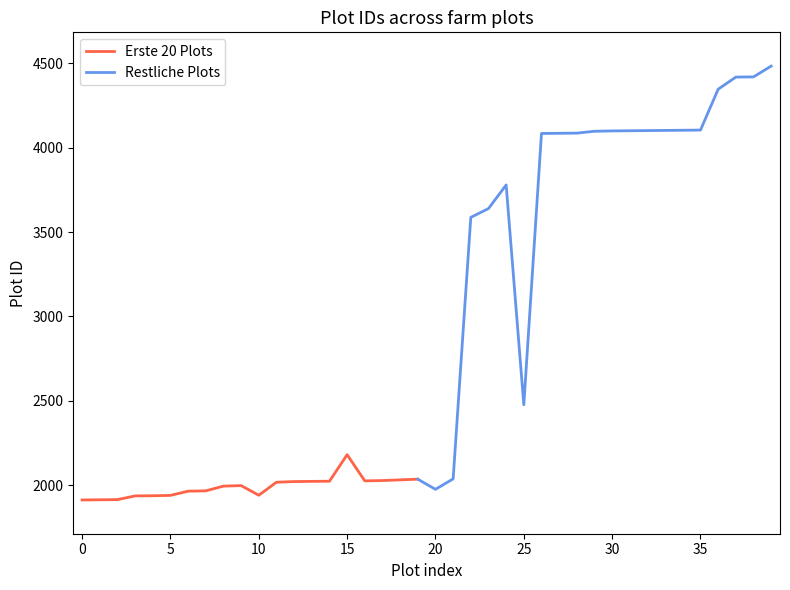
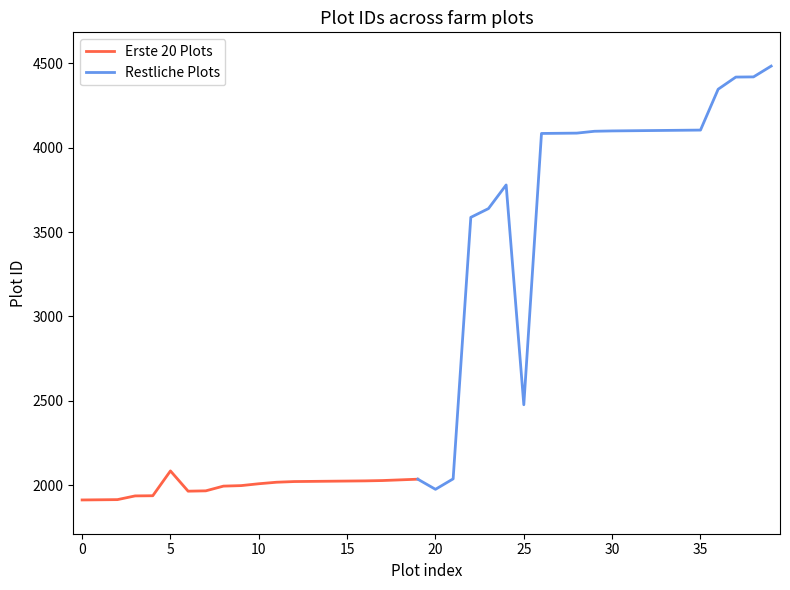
Erste 20 Plots, 5: 1940 -> 2090
Erste 20 Plots, 10: 1940 -> 2010
Erste 20 Plots, 15: 2180 -> 2030
